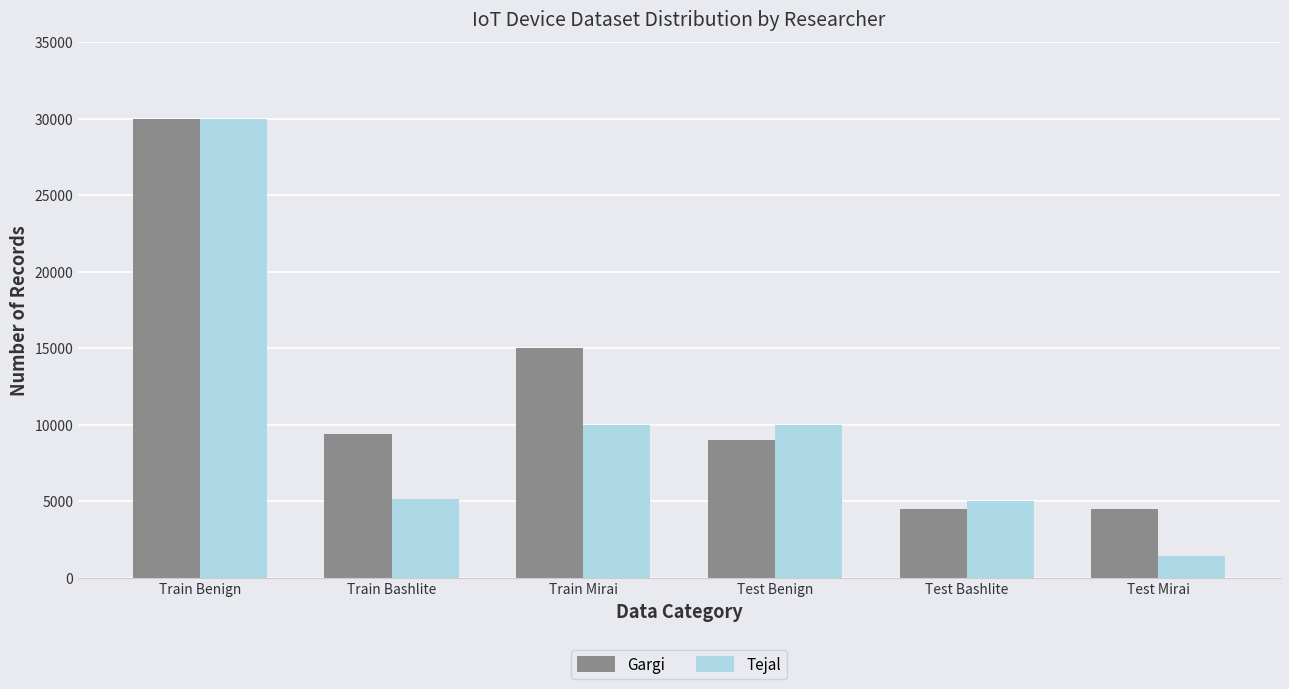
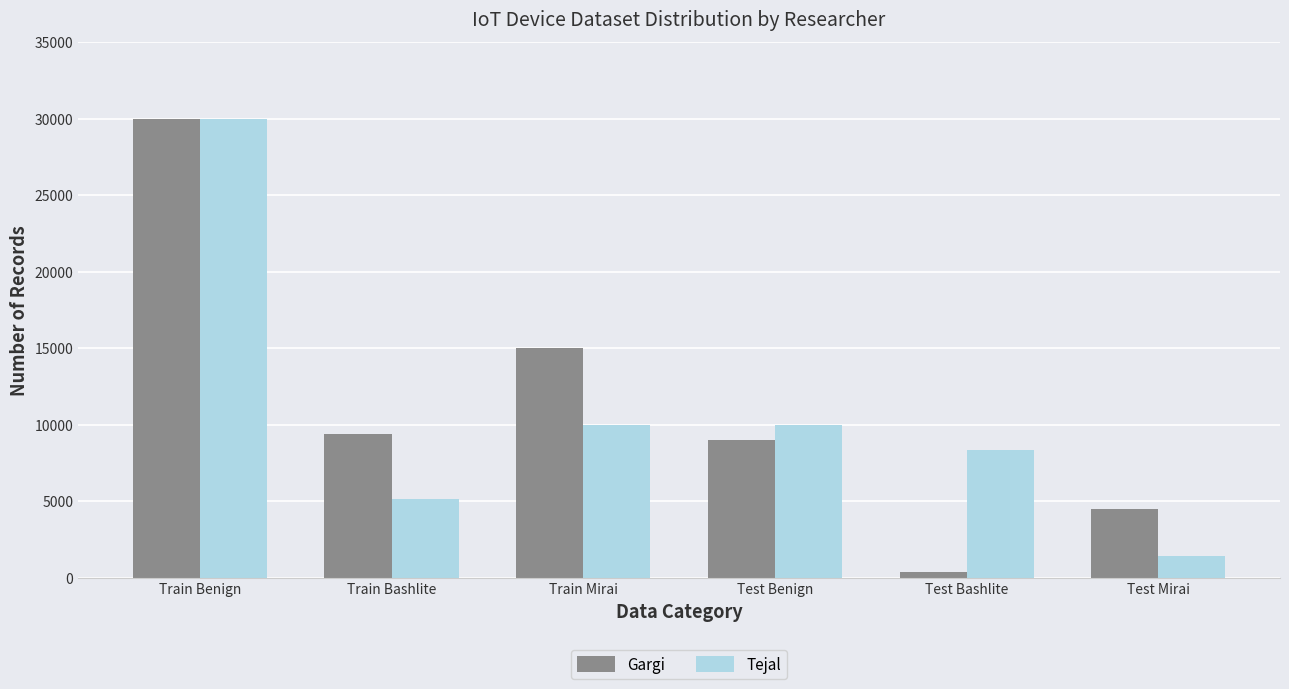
Gargi, Test Bashlite: 4500 -> 400
Tejal, Test Bashlite: 5000 -> 8400
